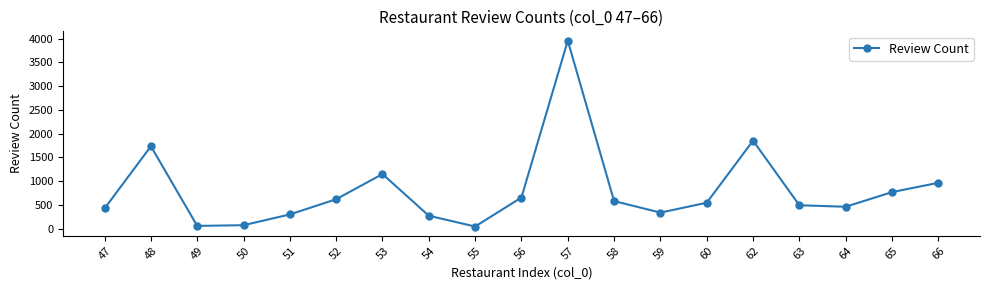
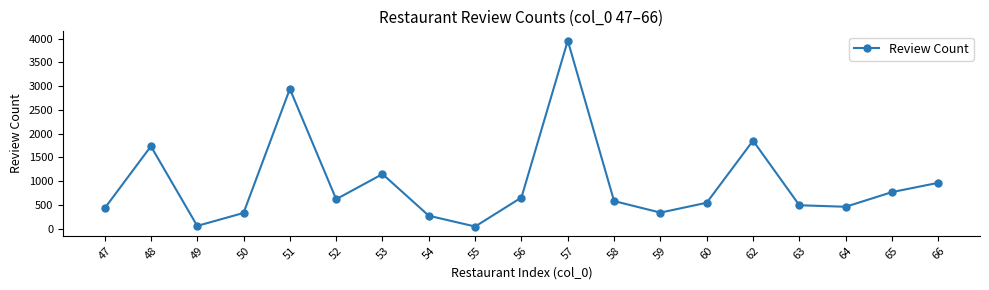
50: 100 -> 300
51: 300 -> 2900
